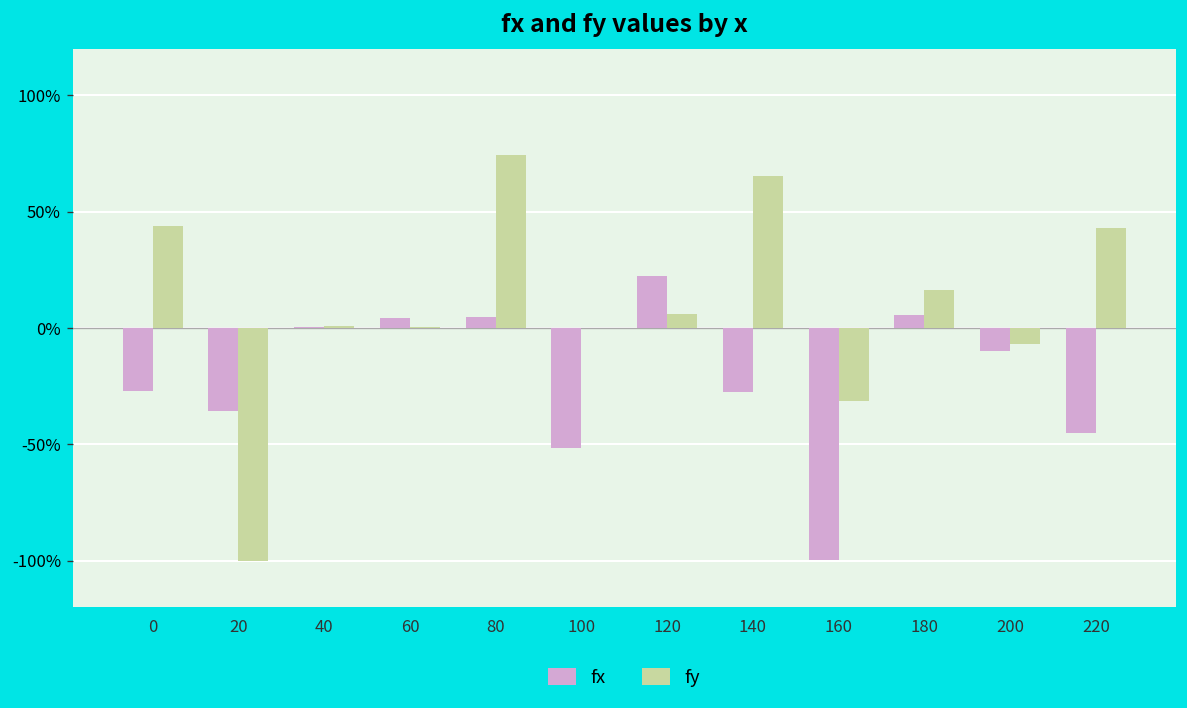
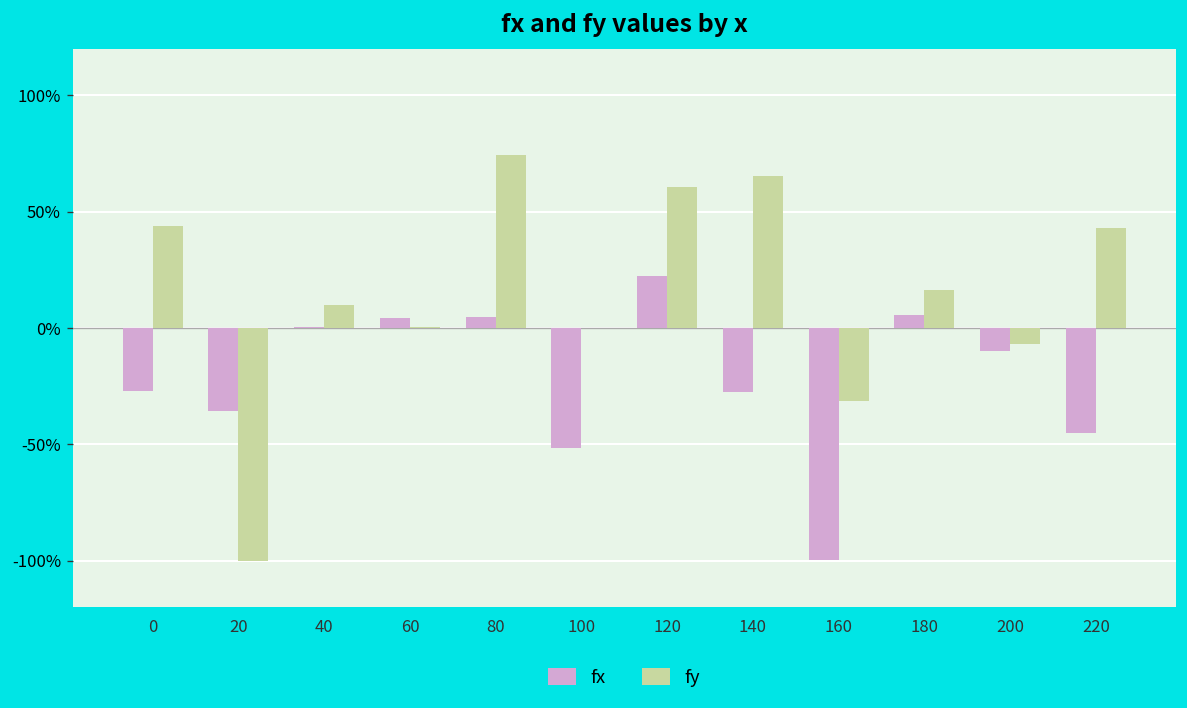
fy, 40: 1% -> 10%
fy, 120: 6% -> 61%
